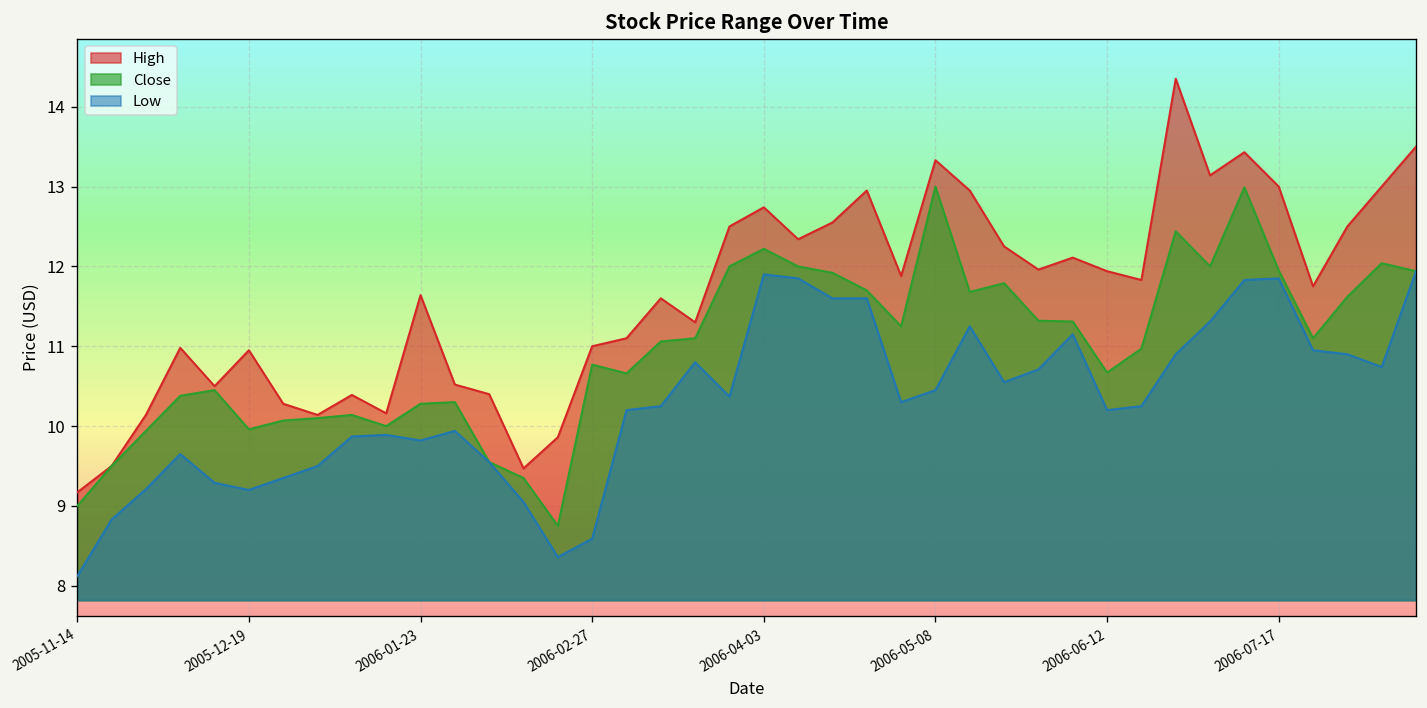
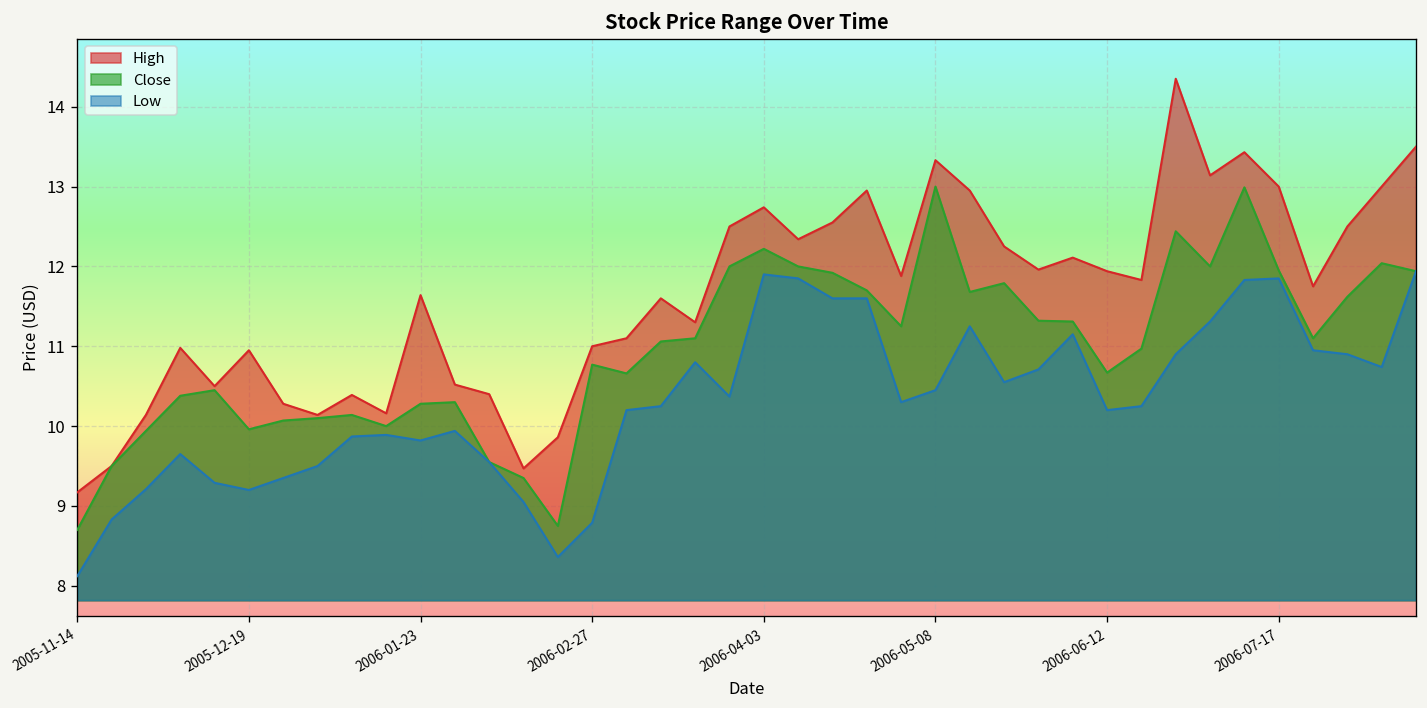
Close, 2005-11-14: 9.0 -> 8.7
Low, 2006-02-27: 8.6 -> 8.8
